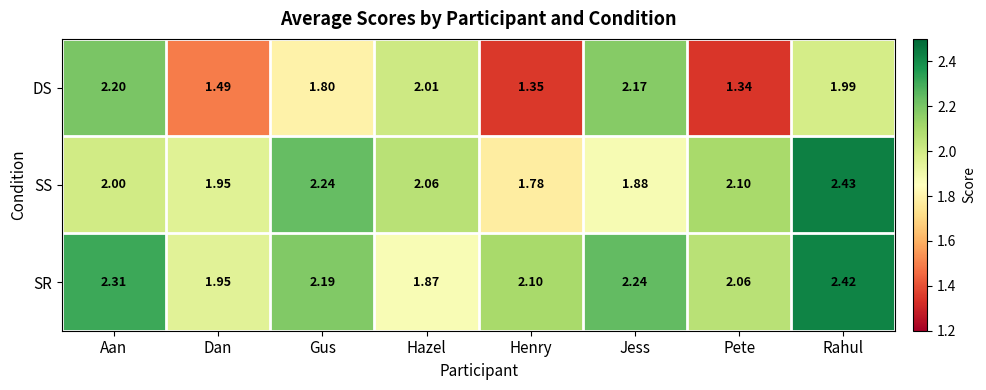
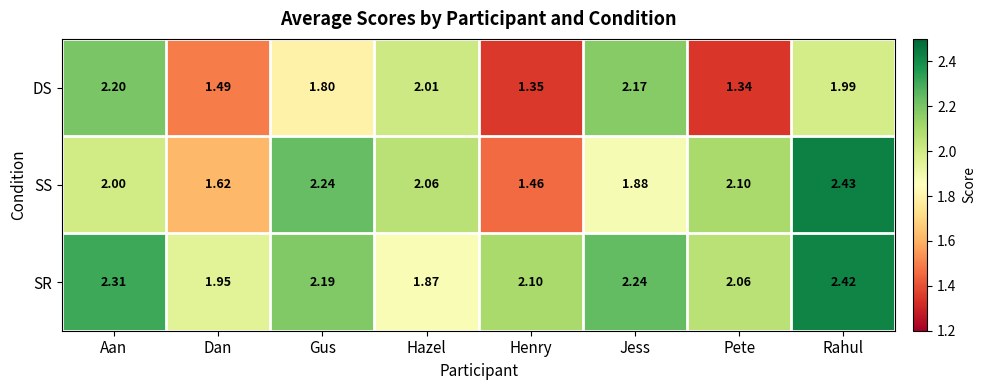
SS, Dan: 1.95 -> 1.62
SS, Henry: 1.78 -> 1.46
